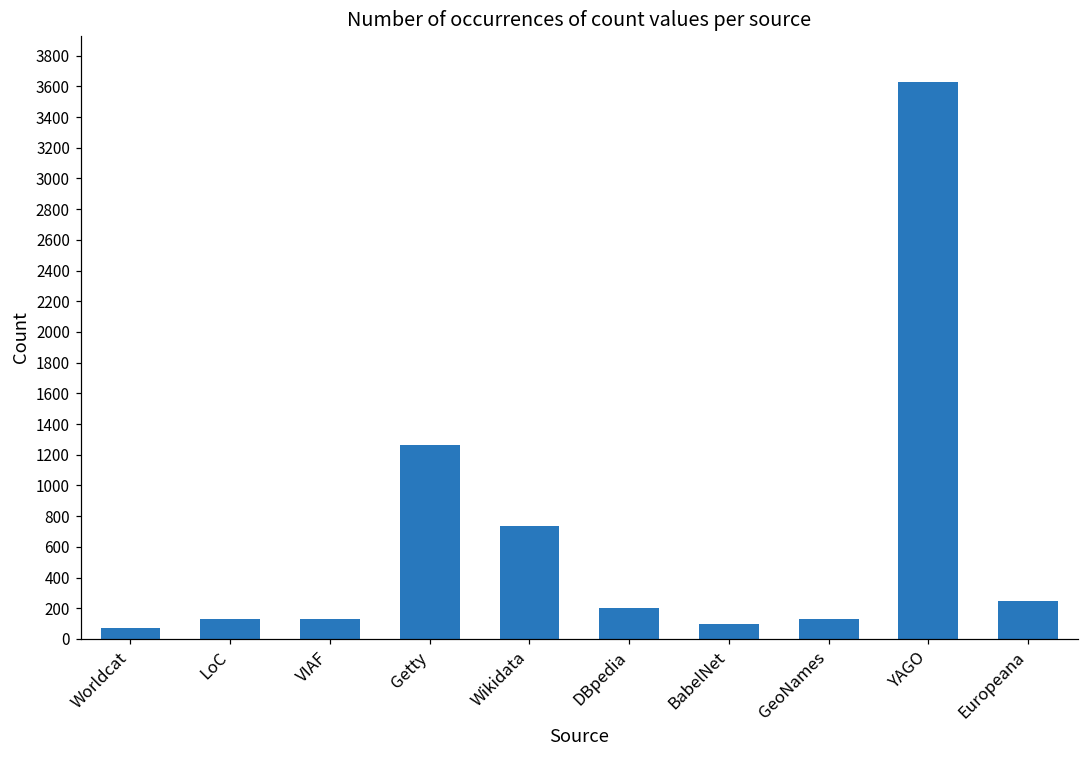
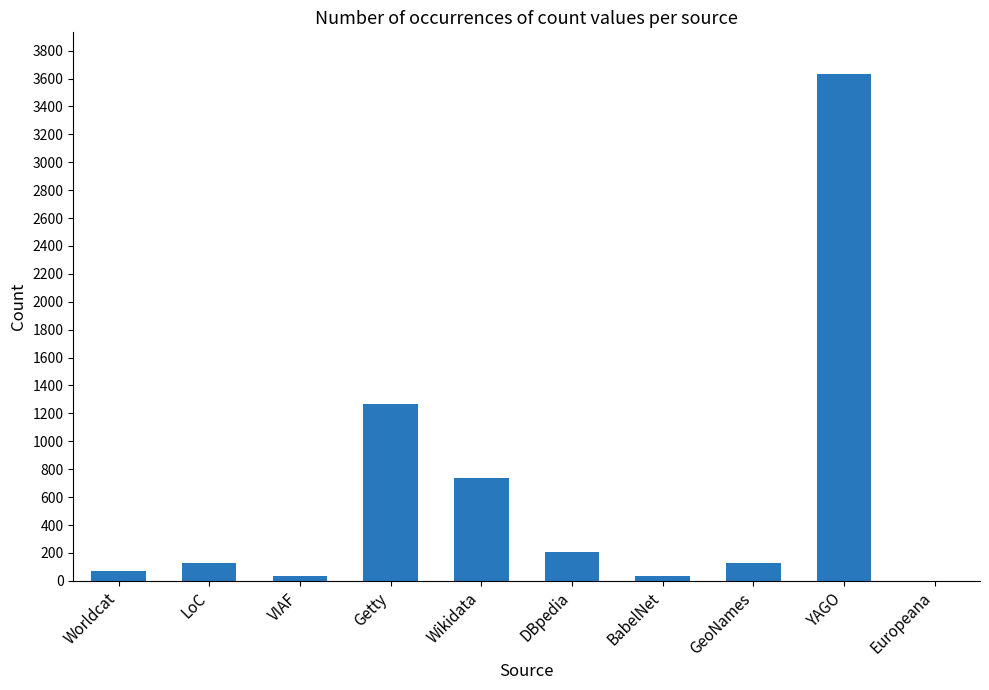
VIAF: 130 -> 40
BabelNet: 100 -> 30
Europeana: 250 -> 0
